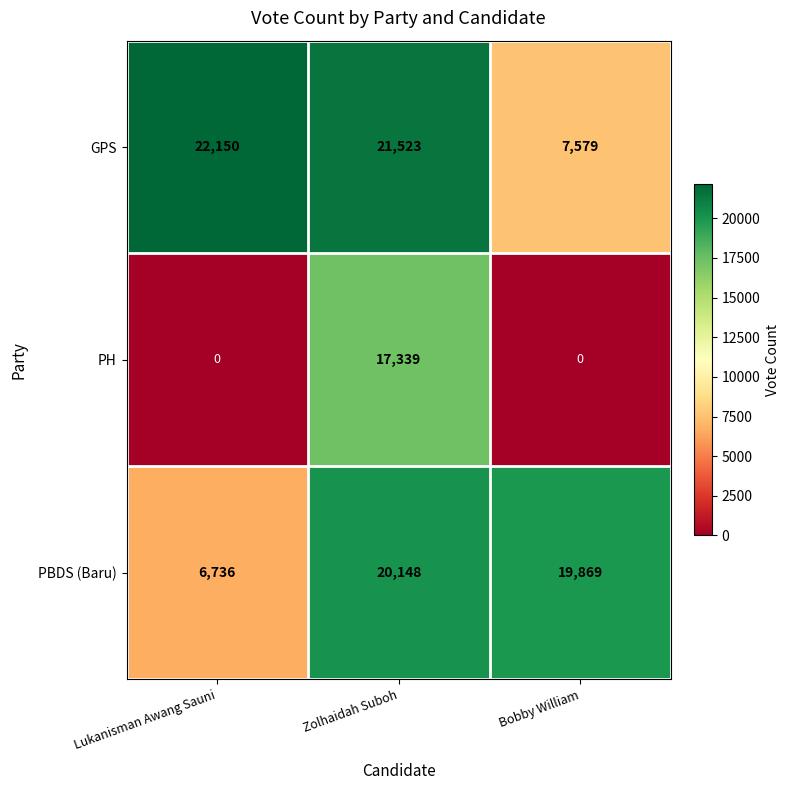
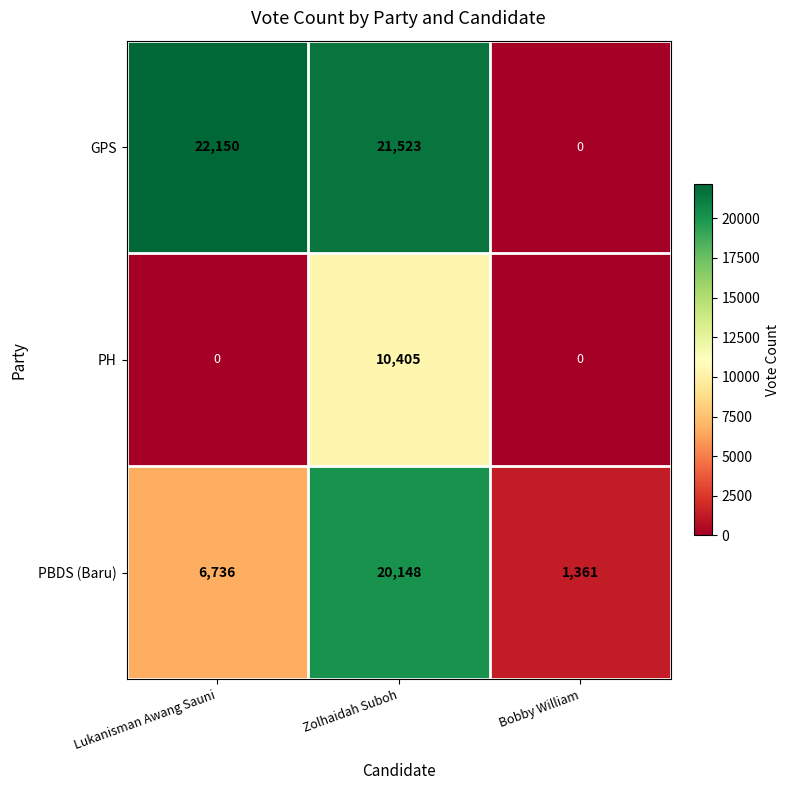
GPS, Bobby William: 7,579 -> 0
PH, Zolhaidah Suboh: 17,339 -> 10,405
PBDS (Baru), Bobby William: 19,869 -> 1,361
